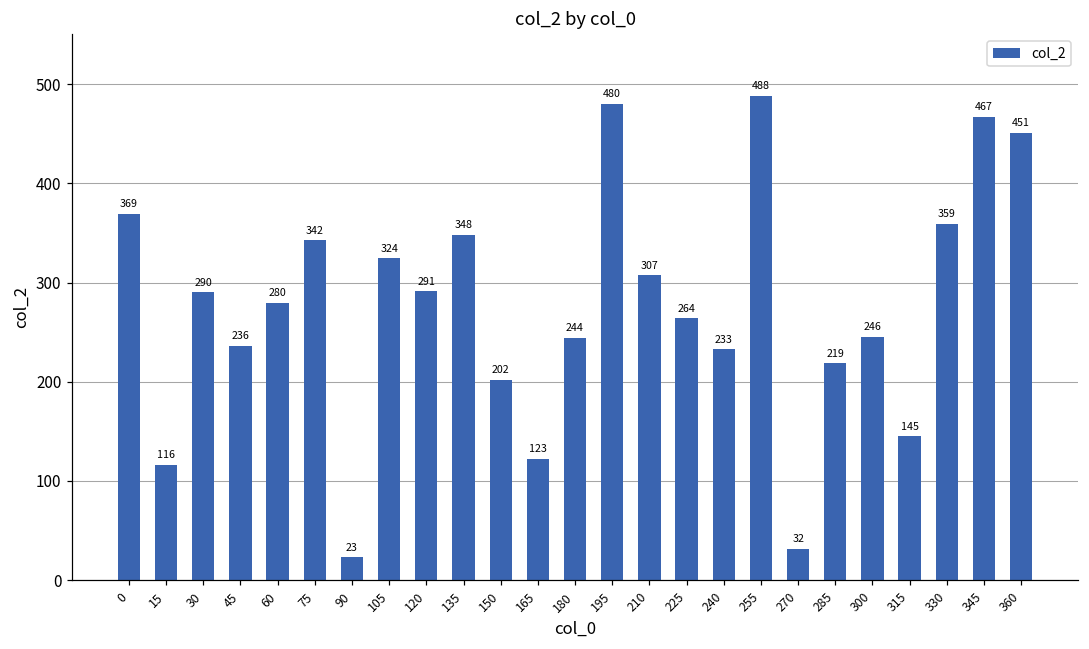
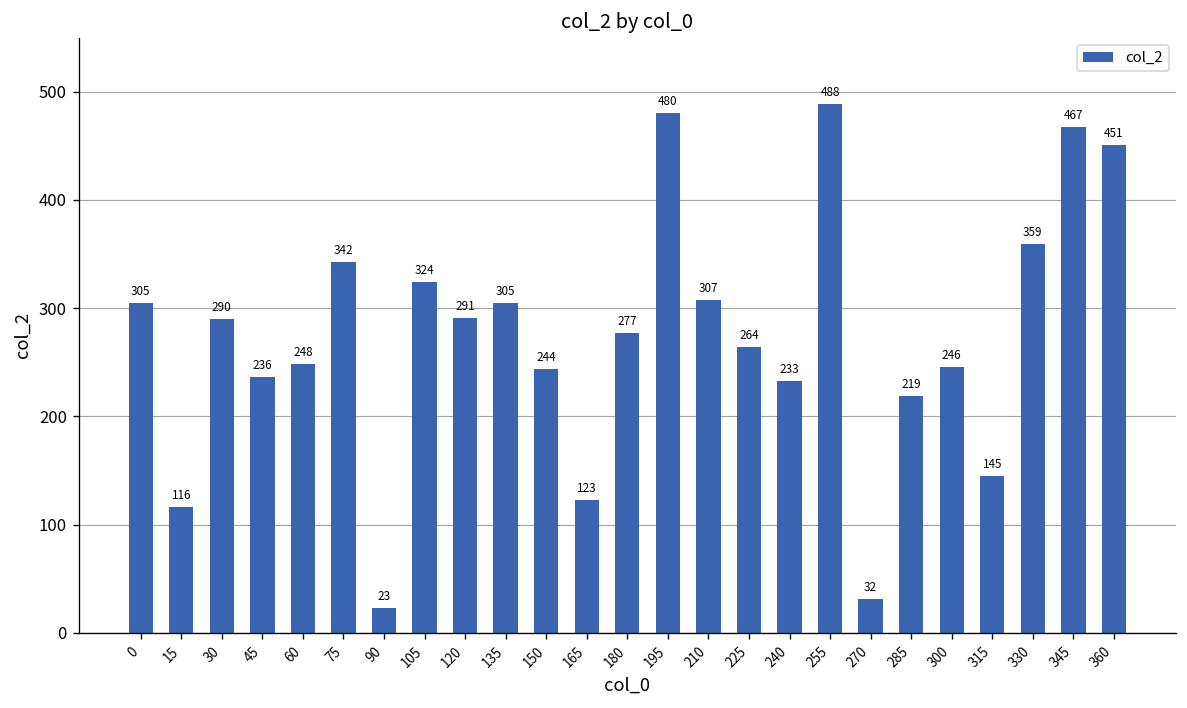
0: 369 -> 305
60: 280 -> 248
135: 348 -> 305
150: 202 -> 244
180: 244 -> 277
